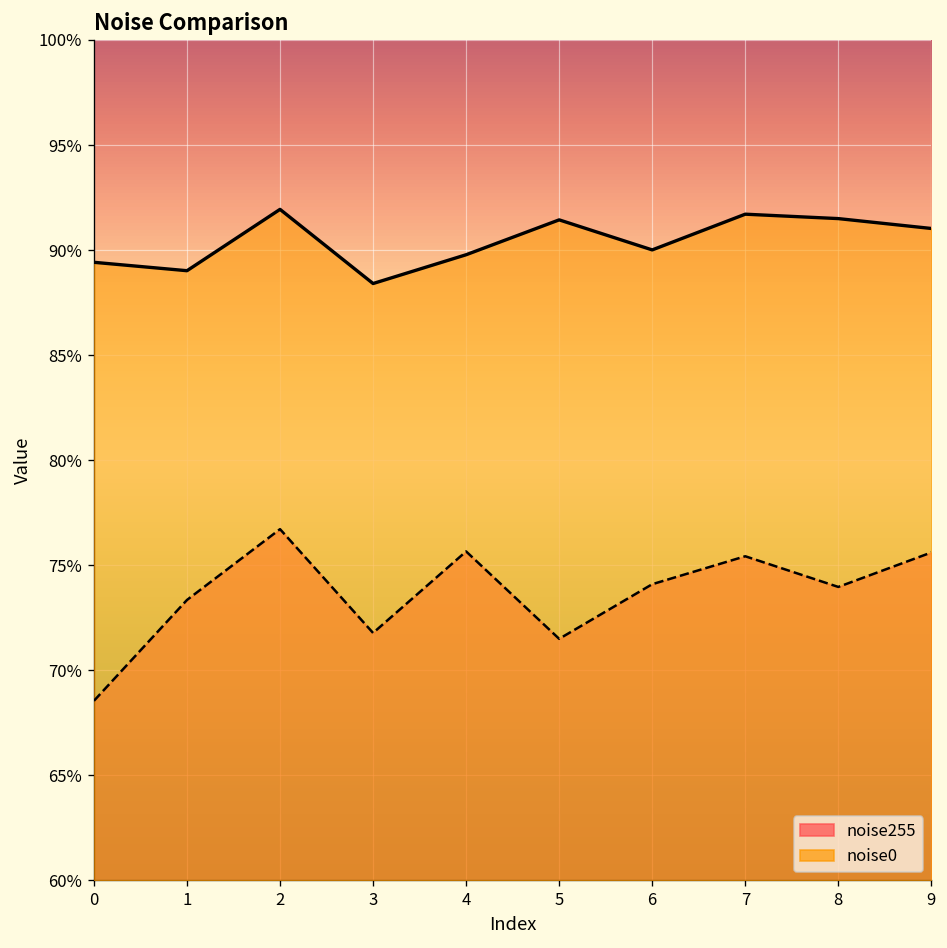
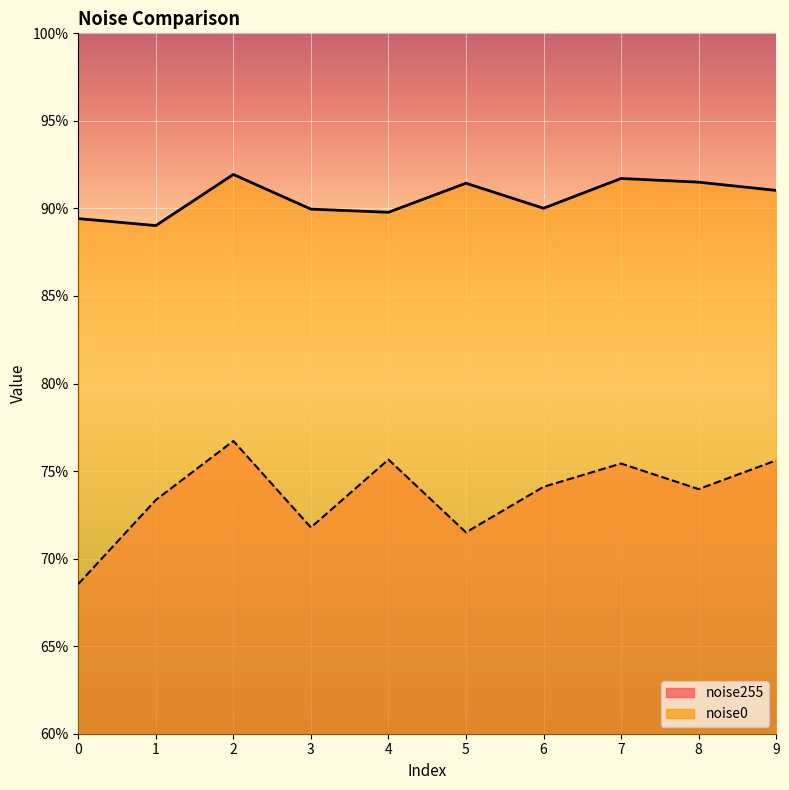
noise0, 3: 88.4% -> 90.0%
